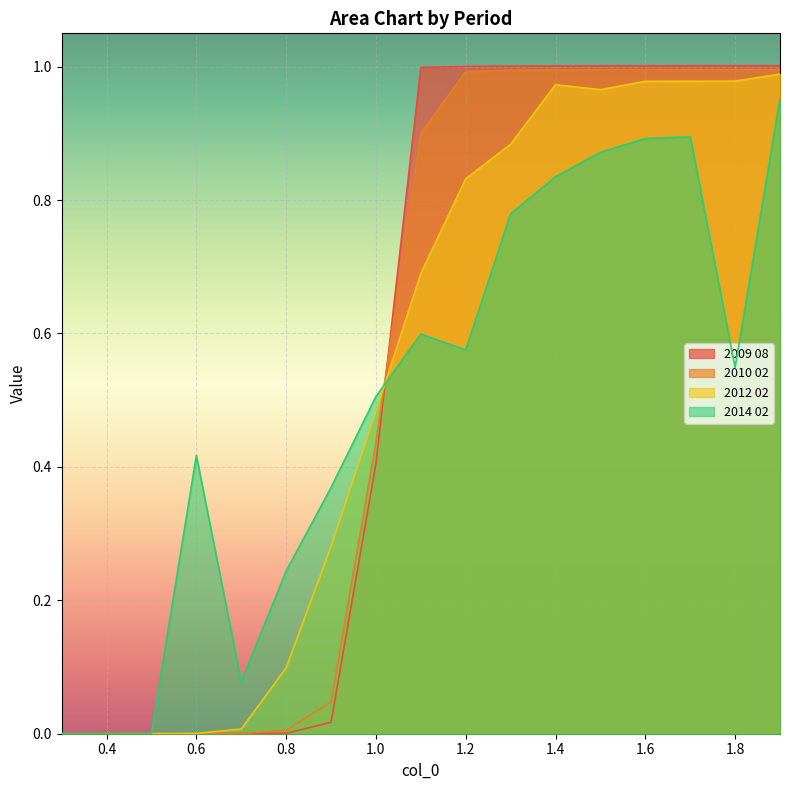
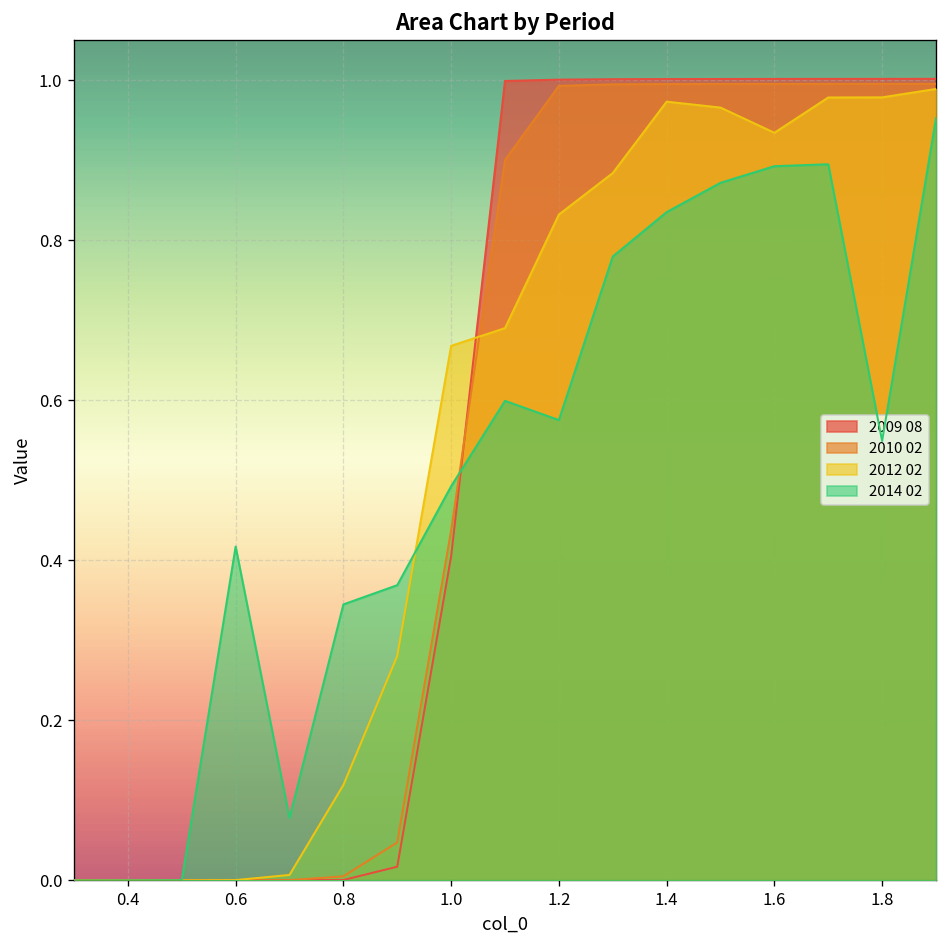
2012 02, 0.8: 0.10 -> 0.12
2014 02, 0.8: 0.24 -> 0.34
2012 02, 1.0: 0.48 -> 0.67
2014 02, 1.0: 0.51 -> 0.49
2012 02, 1.6: 0.98 -> 0.93
